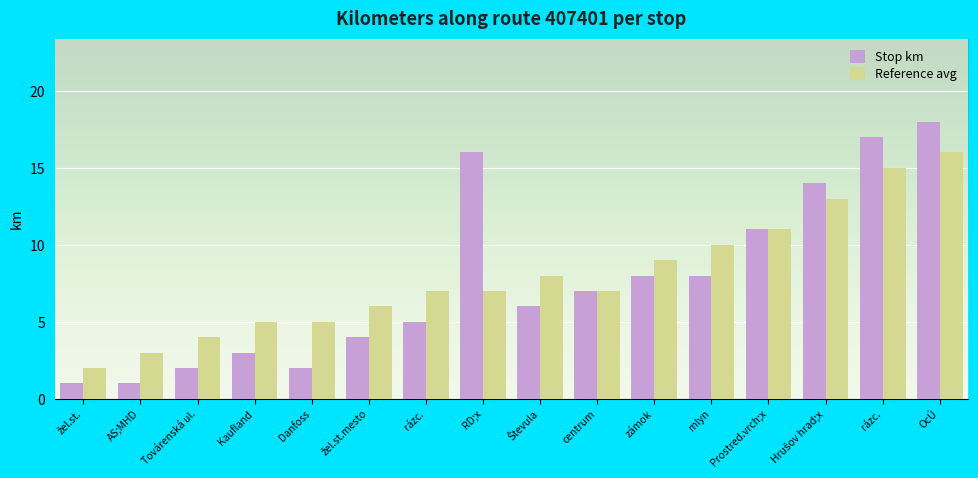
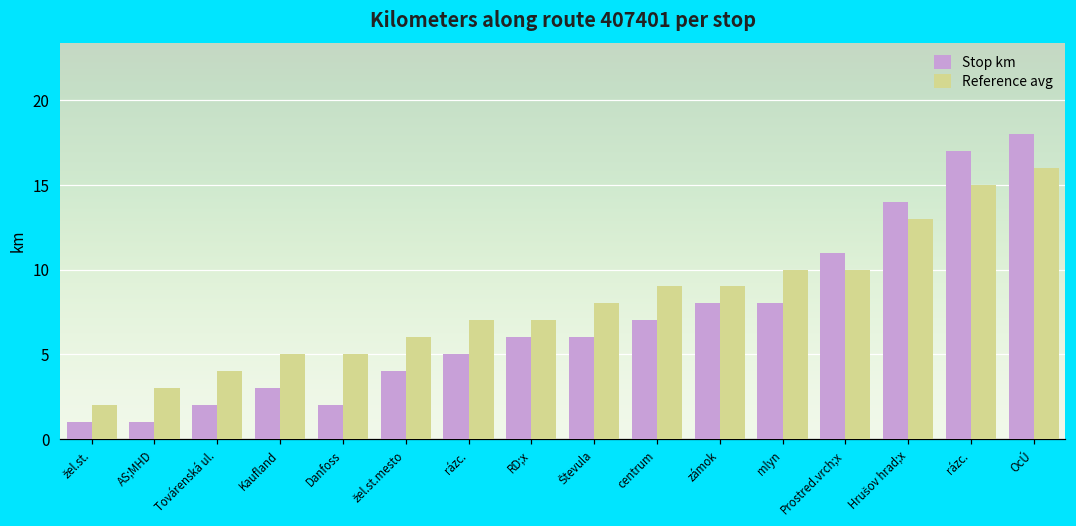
Stop km, RD;x: 16 -> 6
Reference avg, centrum: 7 -> 9
Reference avg, Prostred.vrch;x: 11 -> 10
